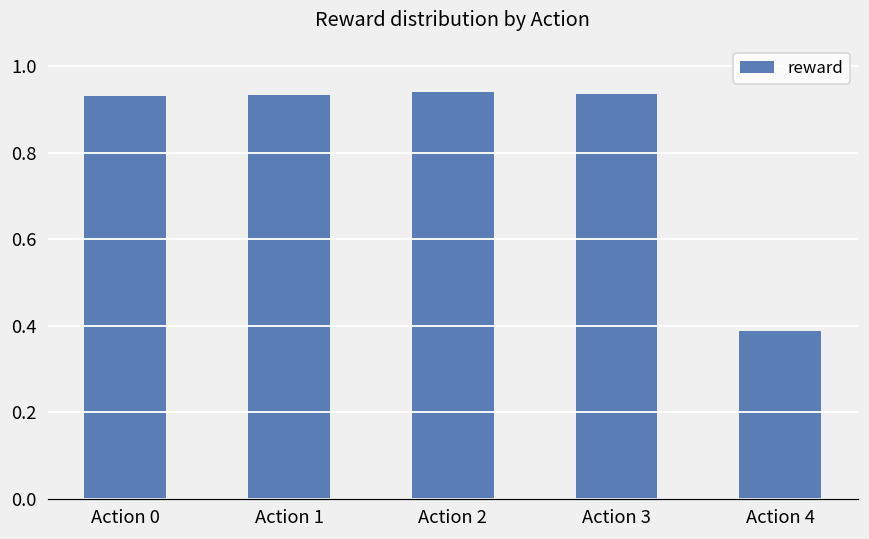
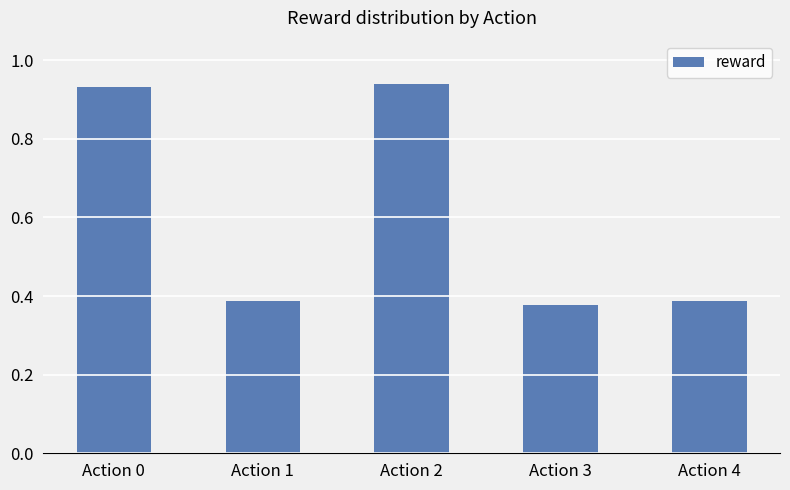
Action 1: 0.93 -> 0.39
Action 3: 0.94 -> 0.38
